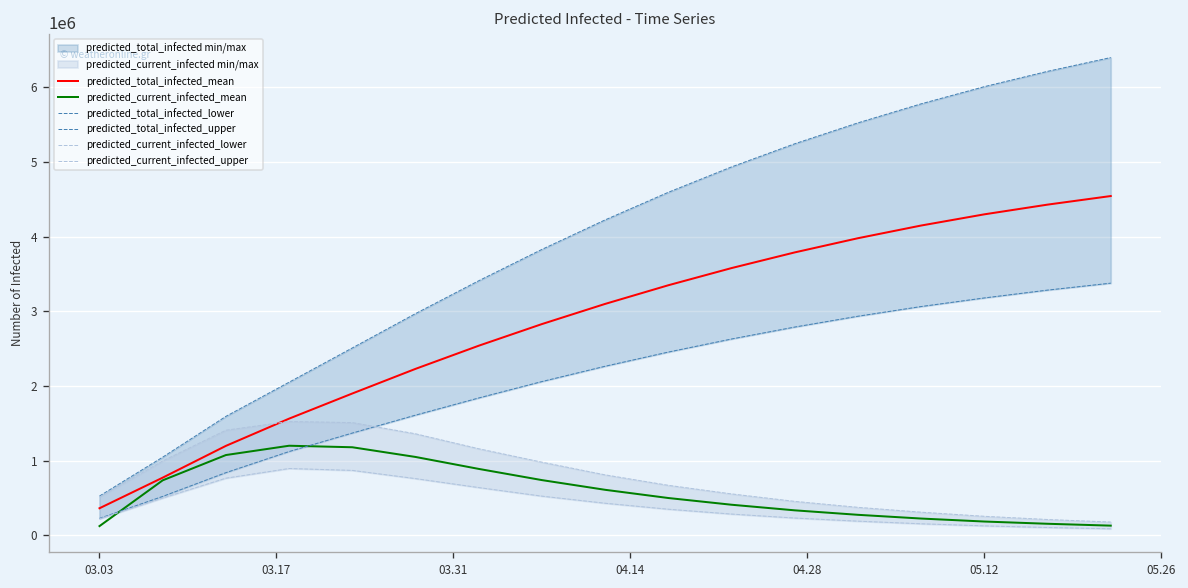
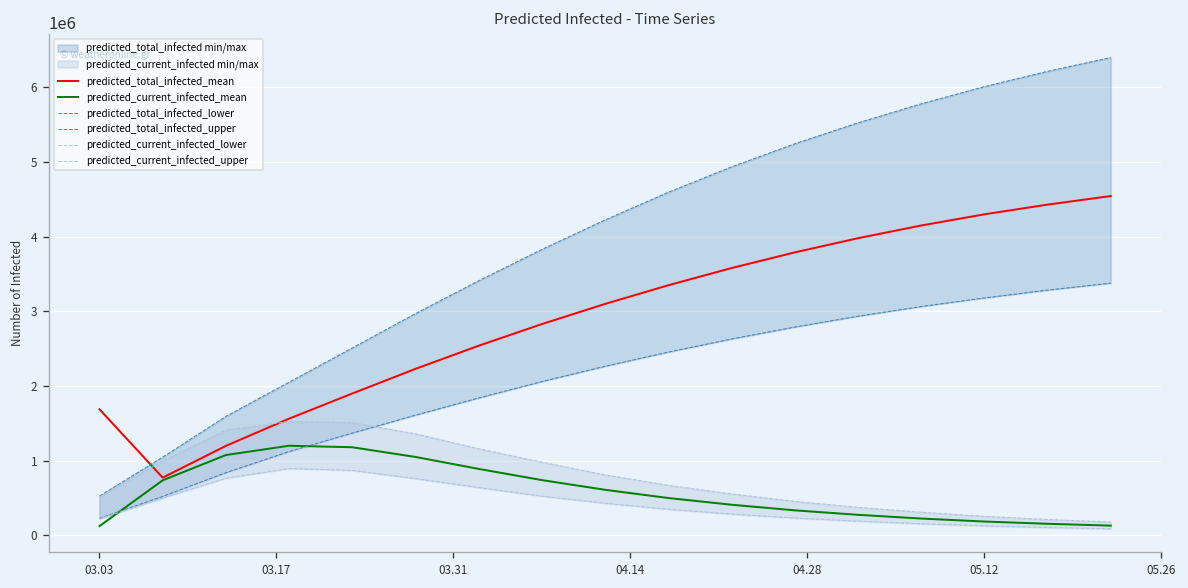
predicted_total_infected_mean, 03.03: 400000 -> 1700000
